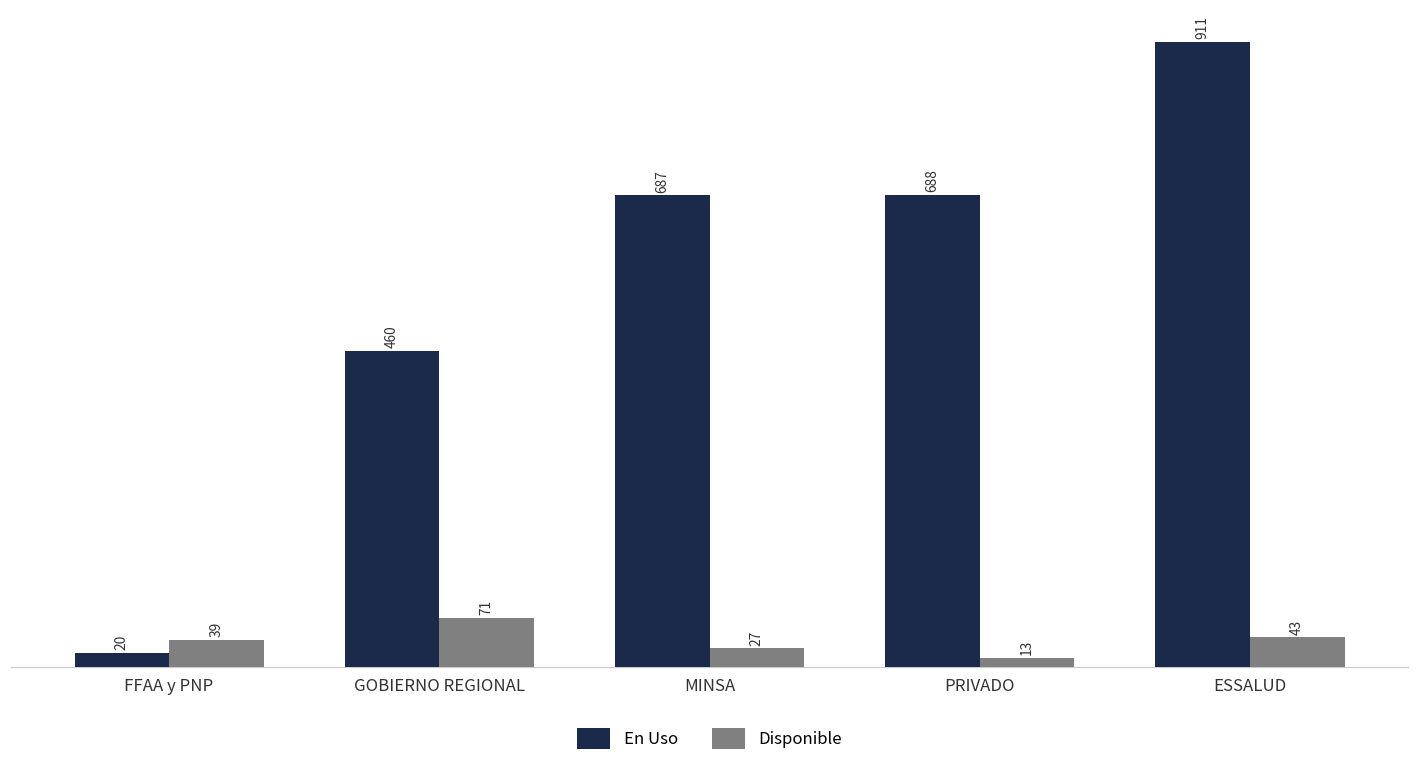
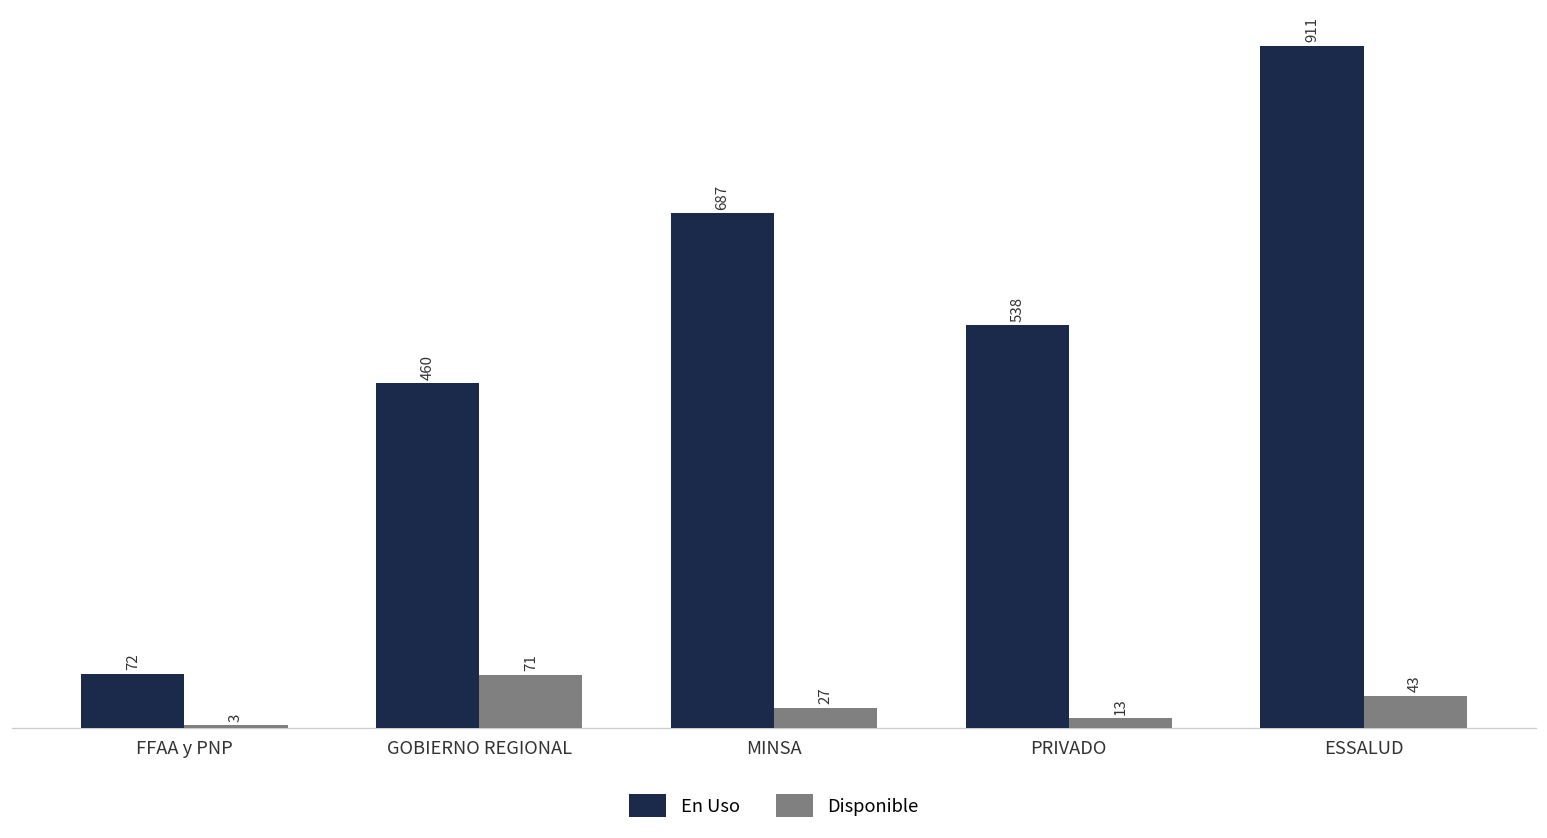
En Uso, FFAA y PNP: 20 -> 72
Disponible, FFAA y PNP: 39 -> 3
En Uso, PRIVADO: 688 -> 538
